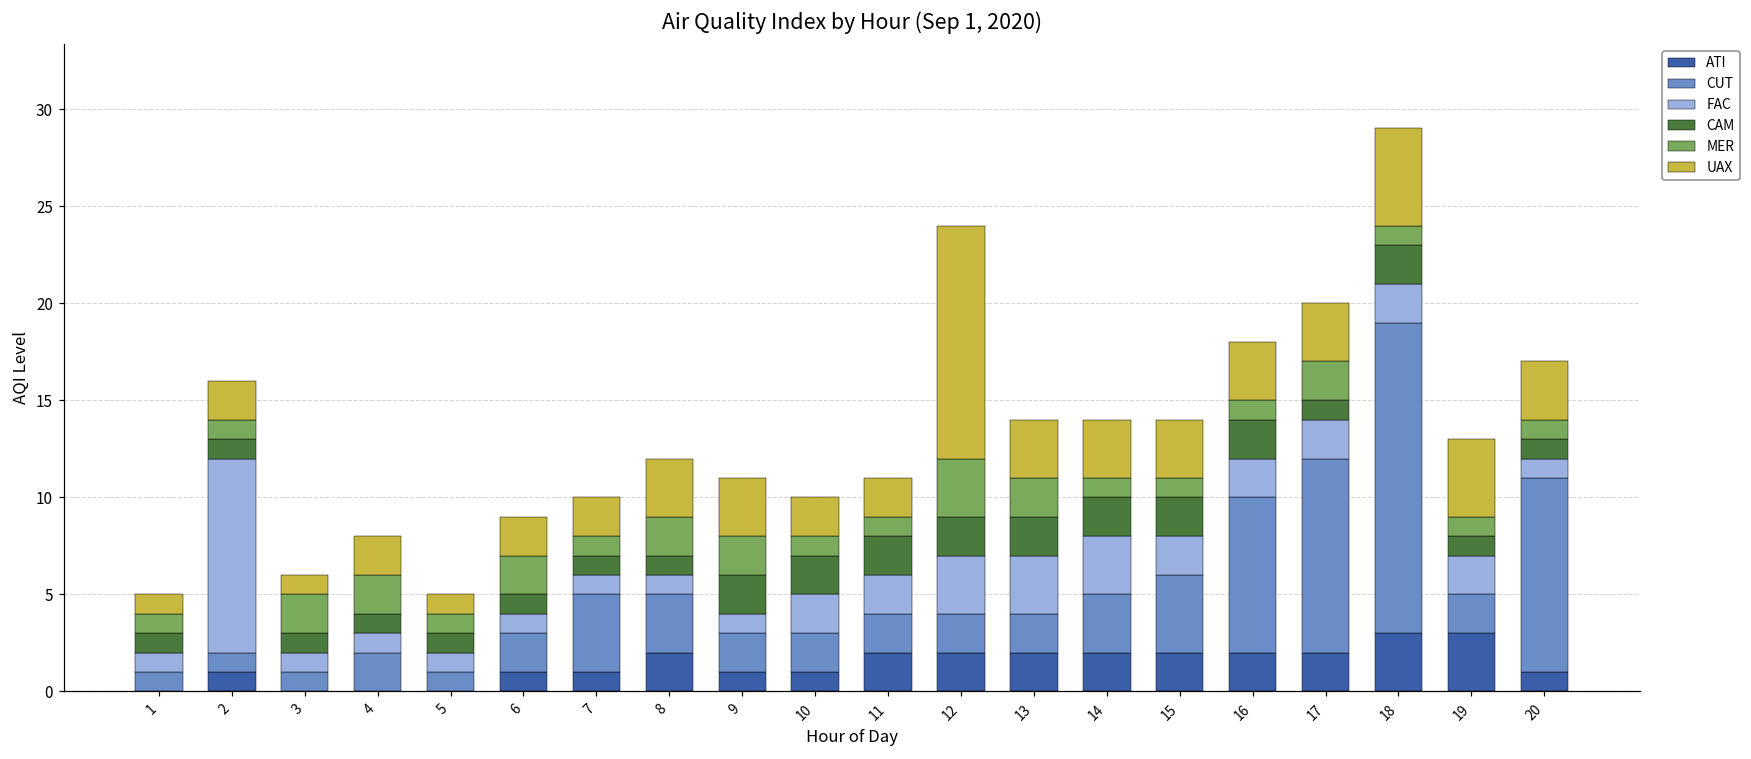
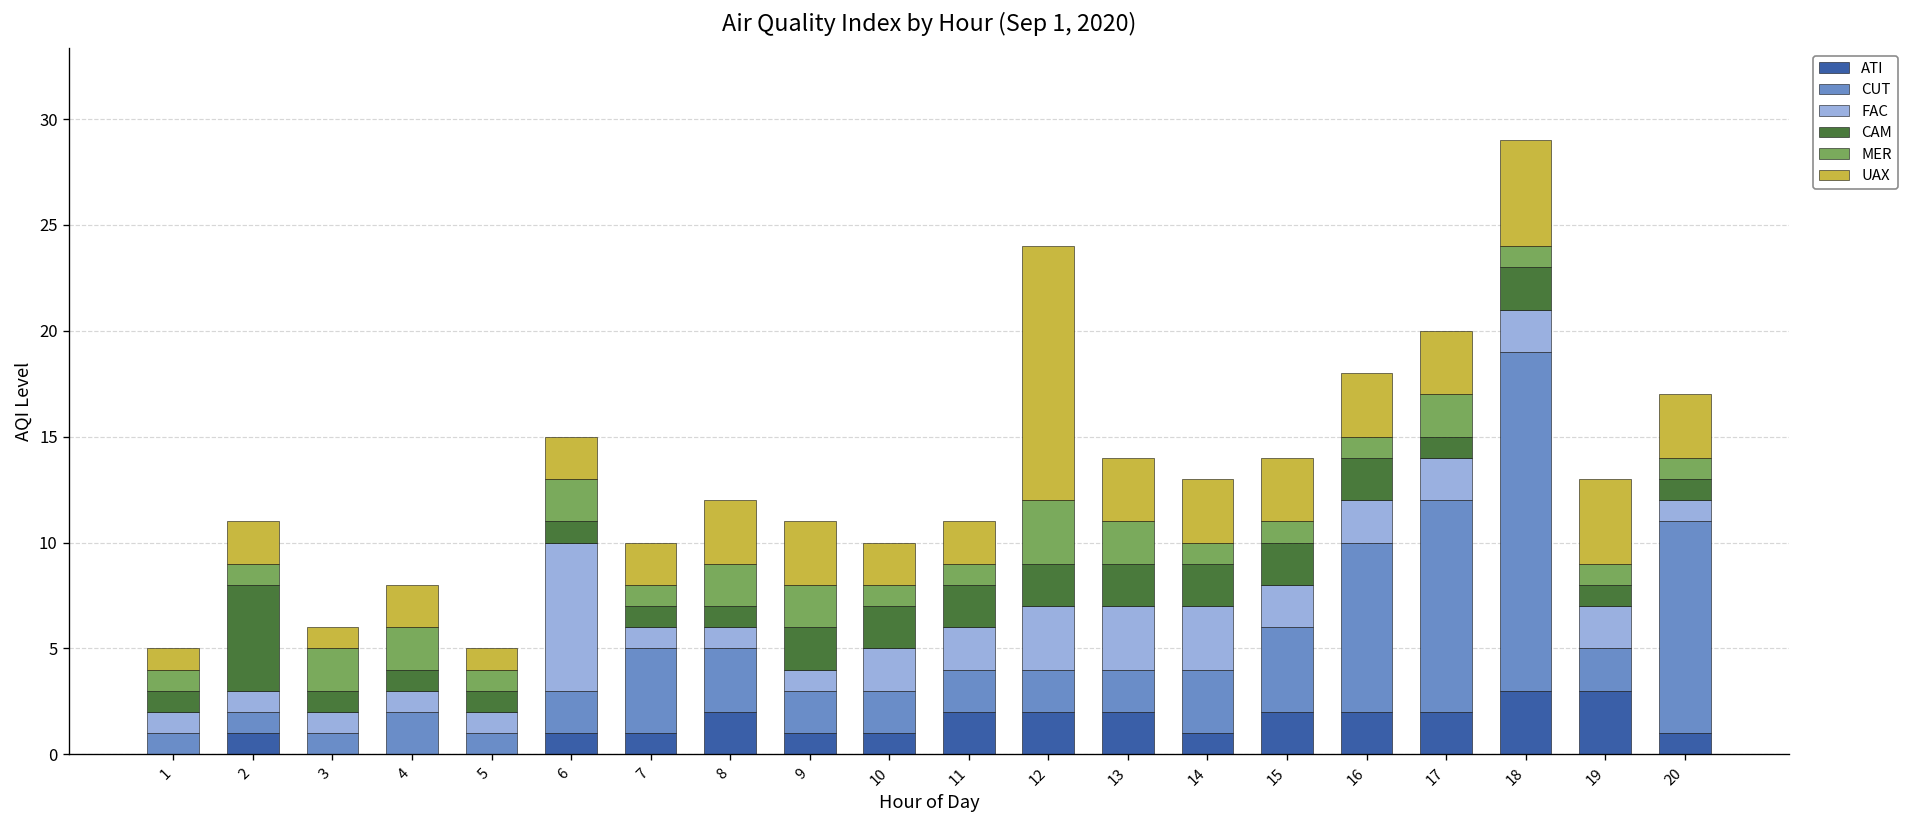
FAC, 2: 10 -> 1
CAM, 2: 1 -> 5
FAC, 6: 1 -> 7
ATI, 14: 2 -> 1
